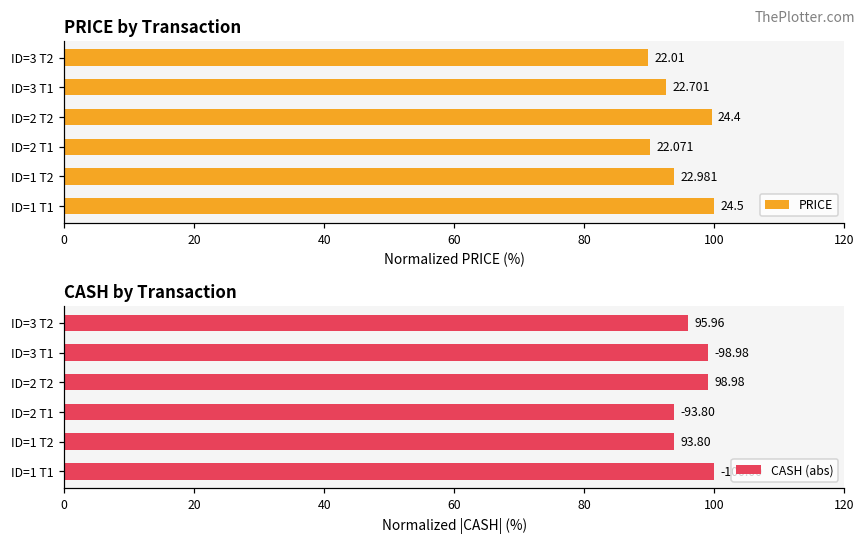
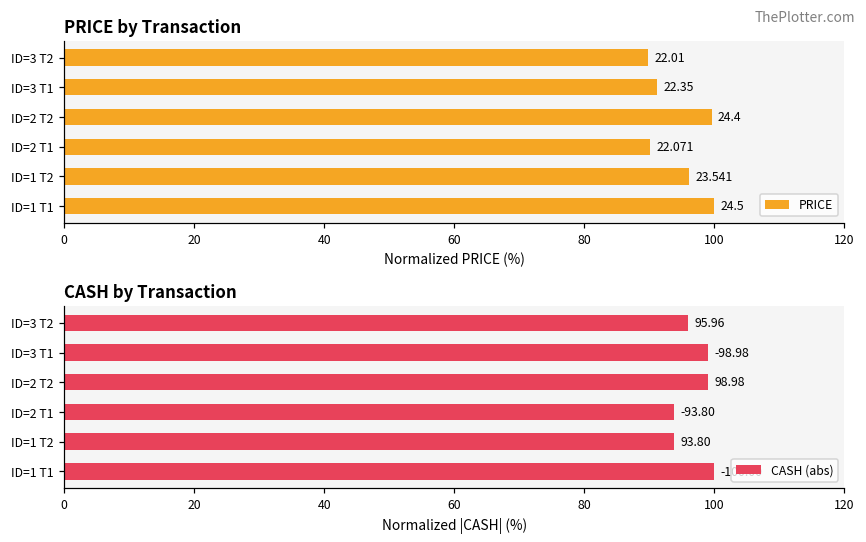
PRICE by Transaction, ID=3 T1: 22.701 -> 22.35
PRICE by Transaction, ID=1 T2: 22.981 -> 23.541
